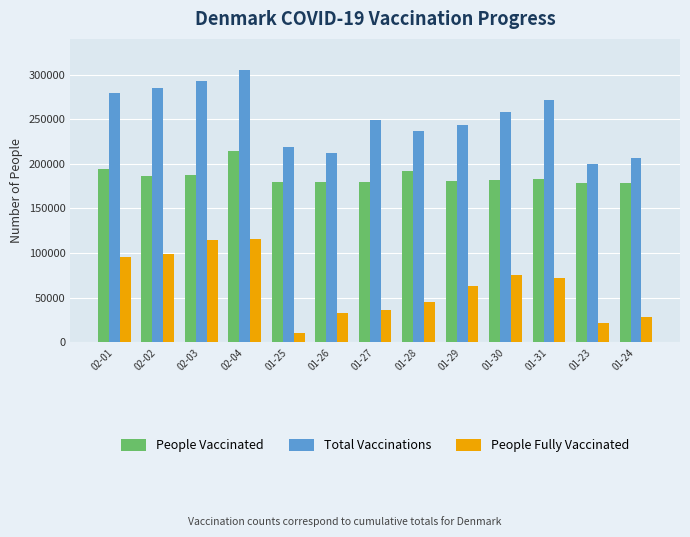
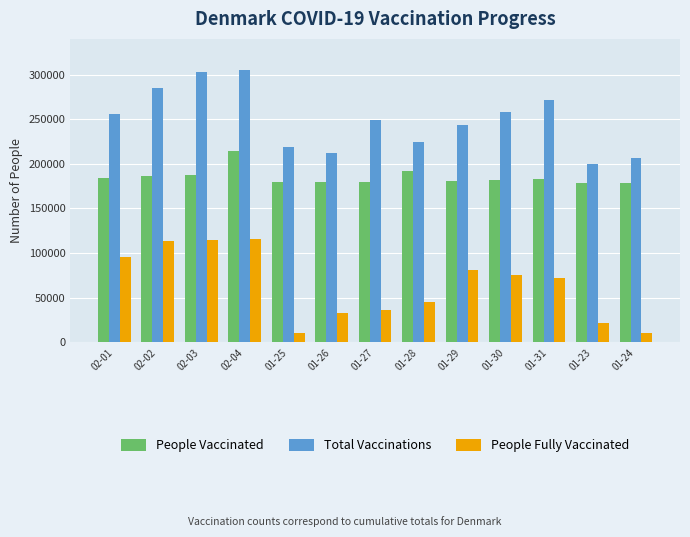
People Vaccinated, 02-01: 190000 -> 180000
Total Vaccinations, 02-01: 280000 -> 260000
People Fully Vaccinated, 02-02: 100000 -> 110000
Total Vaccinations, 02-03: 290000 -> 300000
Total Vaccinations, 01-28: 240000 -> 220000
People Fully Vaccinated, 01-29: 60000 -> 80000
People Fully Vaccinated, 01-24: 30000 -> 10000
